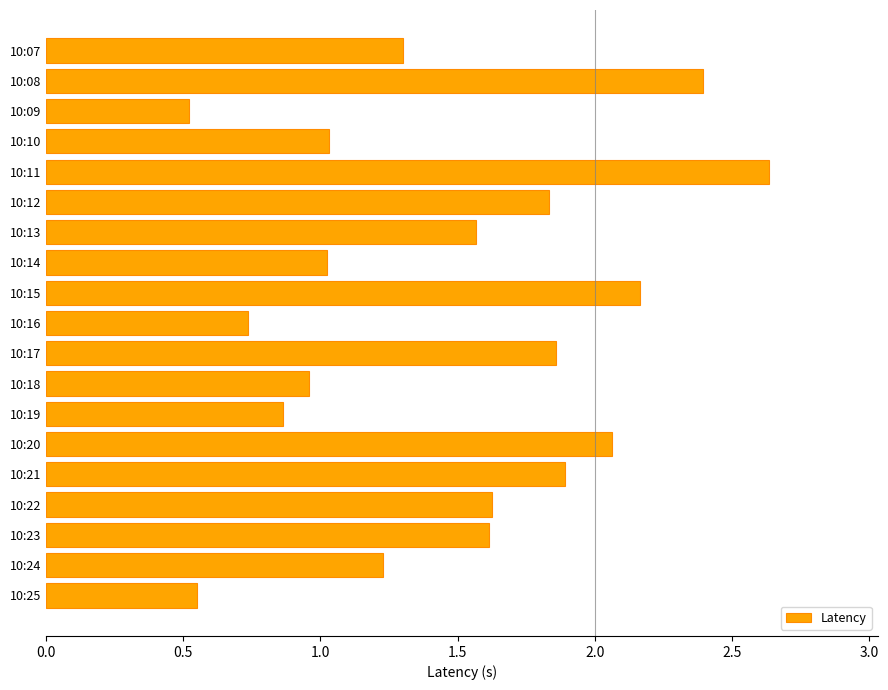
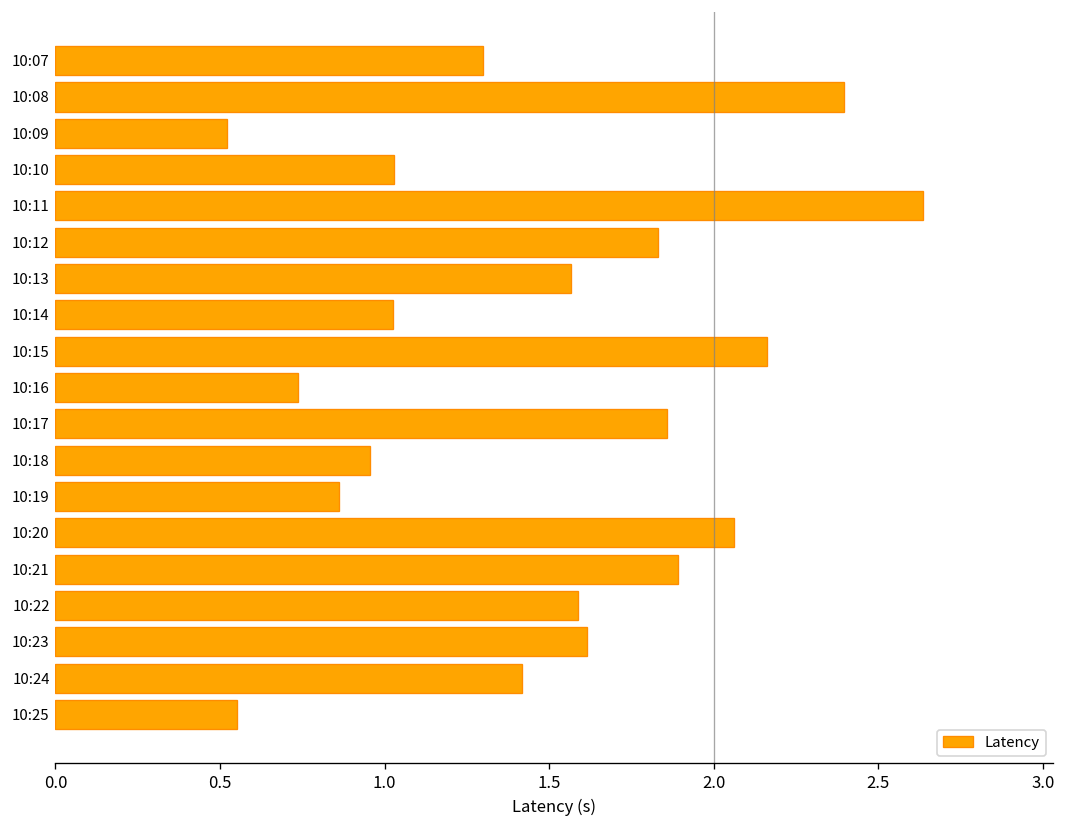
10:22: 1.63 -> 1.59
10:24: 1.23 -> 1.42
